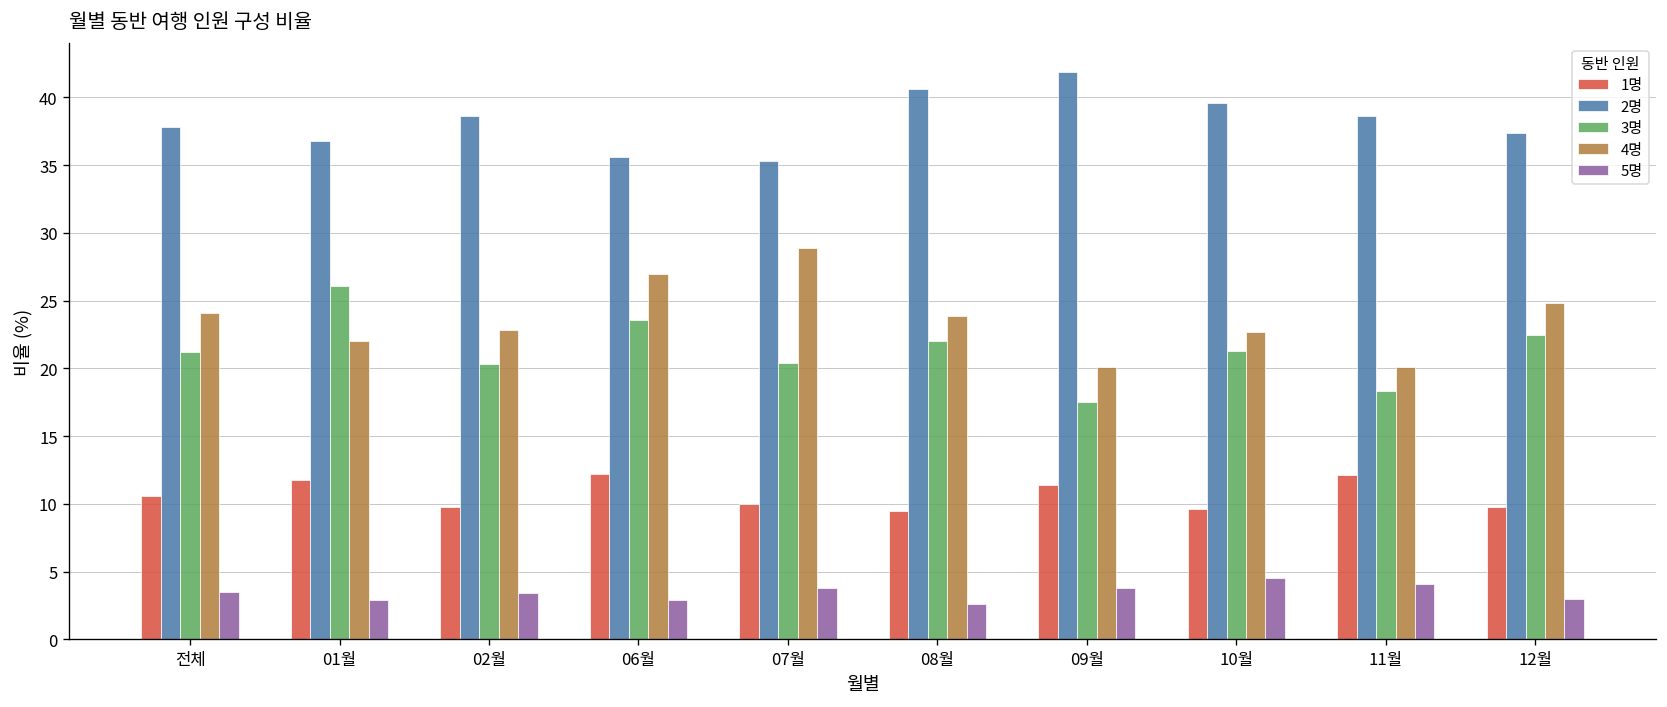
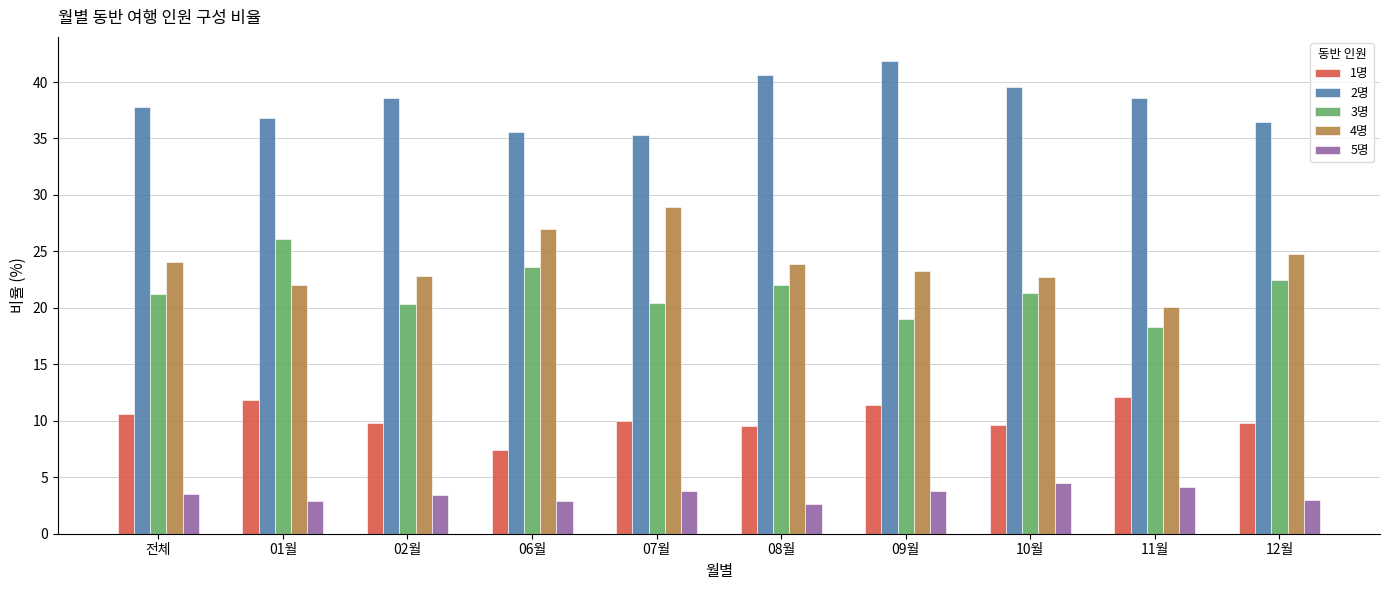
1명, 06월: 12.2 -> 7.4
3명, 09월: 17.5 -> 19.0
4명, 09월: 20.1 -> 23.3
2명, 12월: 37.4 -> 36.5
